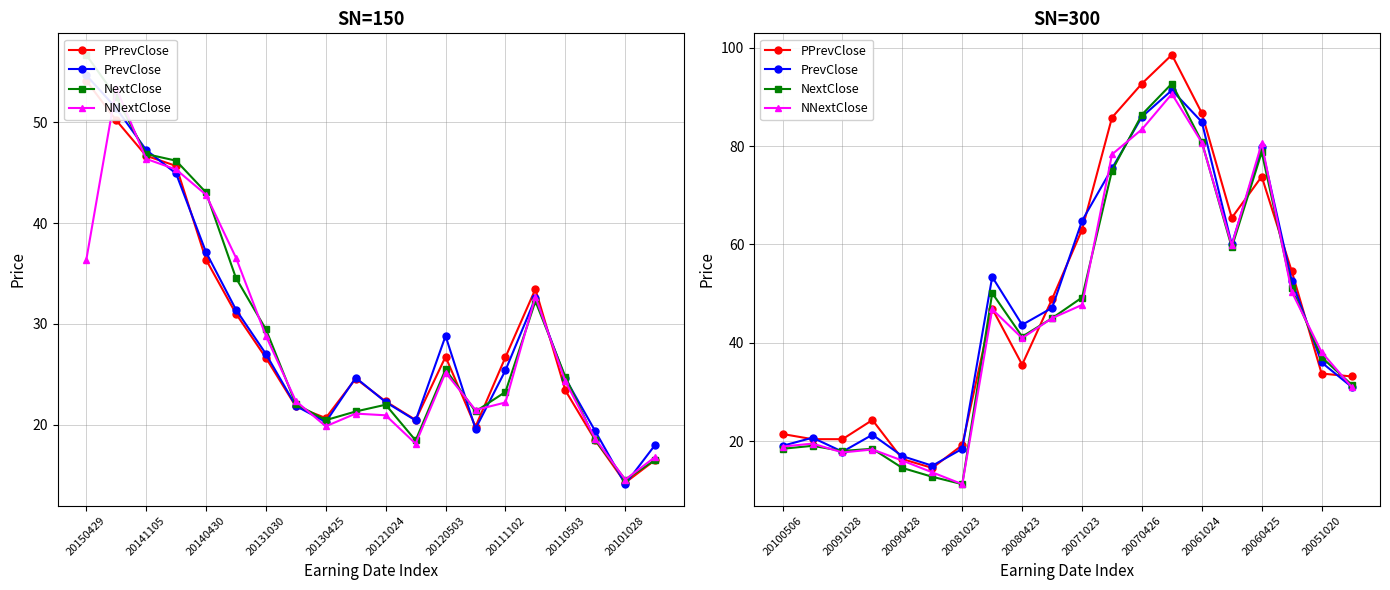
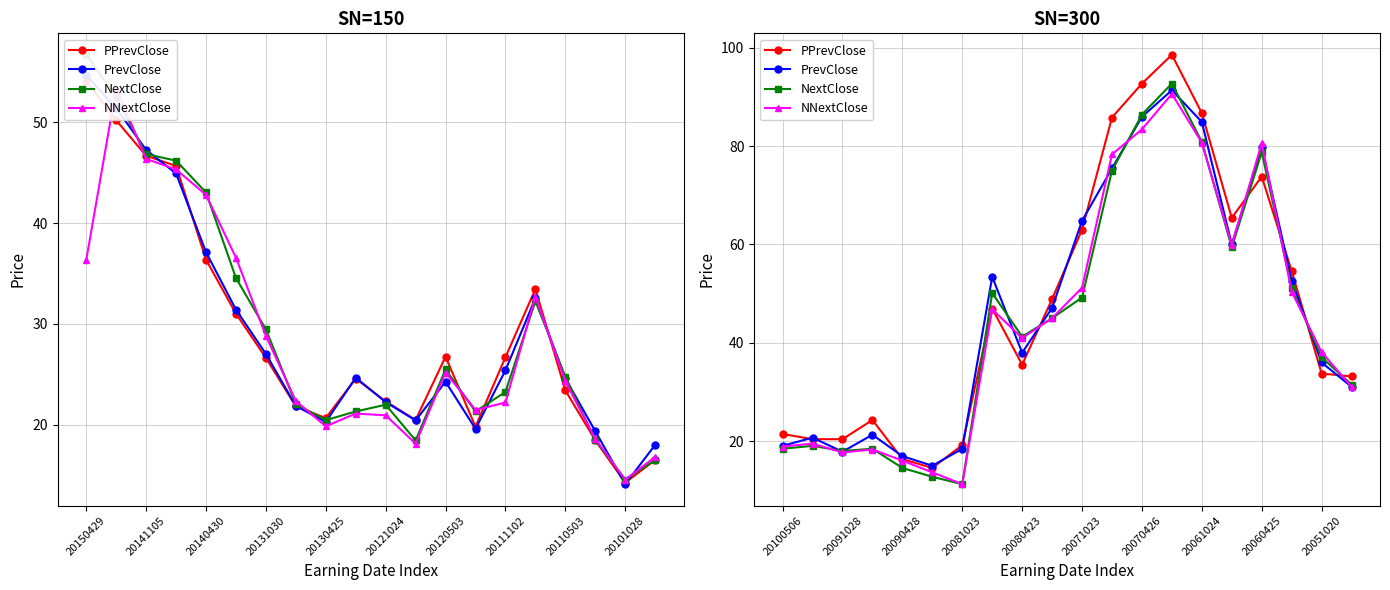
SN=150, PrevClose, 20120503: 28.8 -> 24.3
SN=300, PrevClose, 20080423: 44 -> 38
SN=300, NNextClose, 20071023: 48 -> 51
